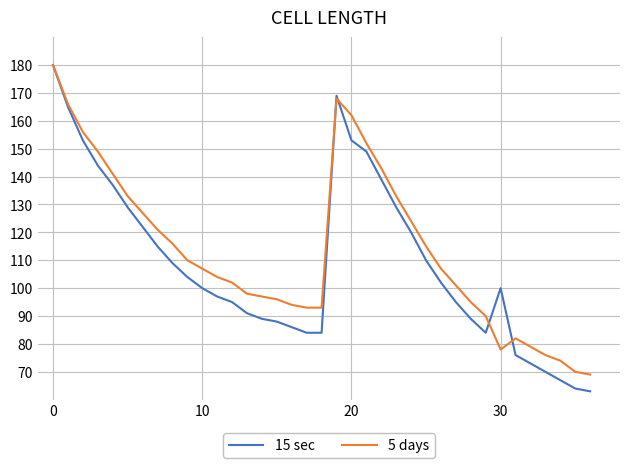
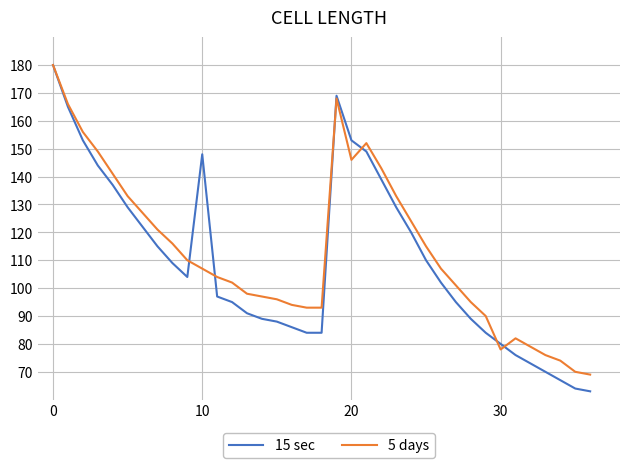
15 sec, 10: 100 -> 148
5 days, 20: 162 -> 146
15 sec, 30: 100 -> 80
